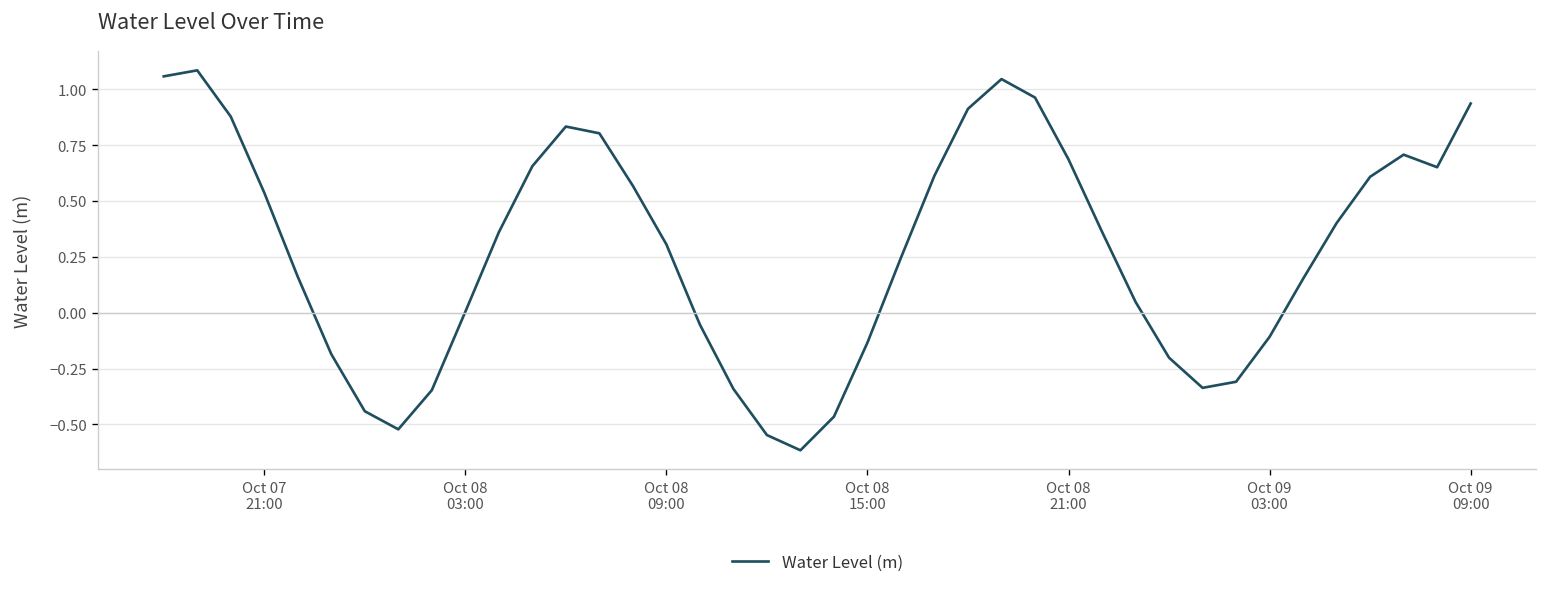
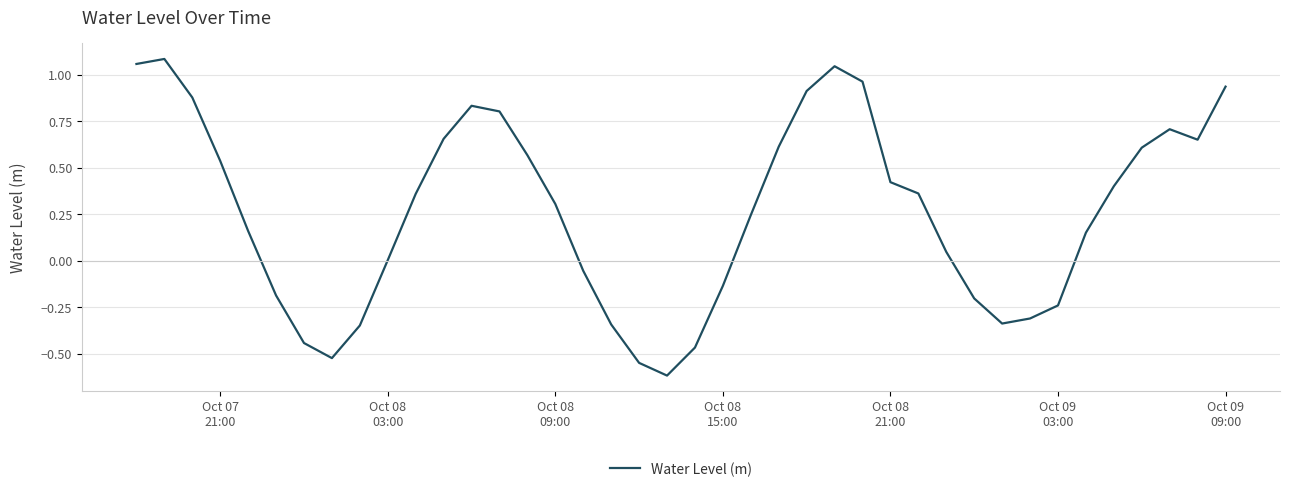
Oct 08 21:00: 0.69 -> 0.42
Oct 09 03:00: -0.11 -> -0.24
